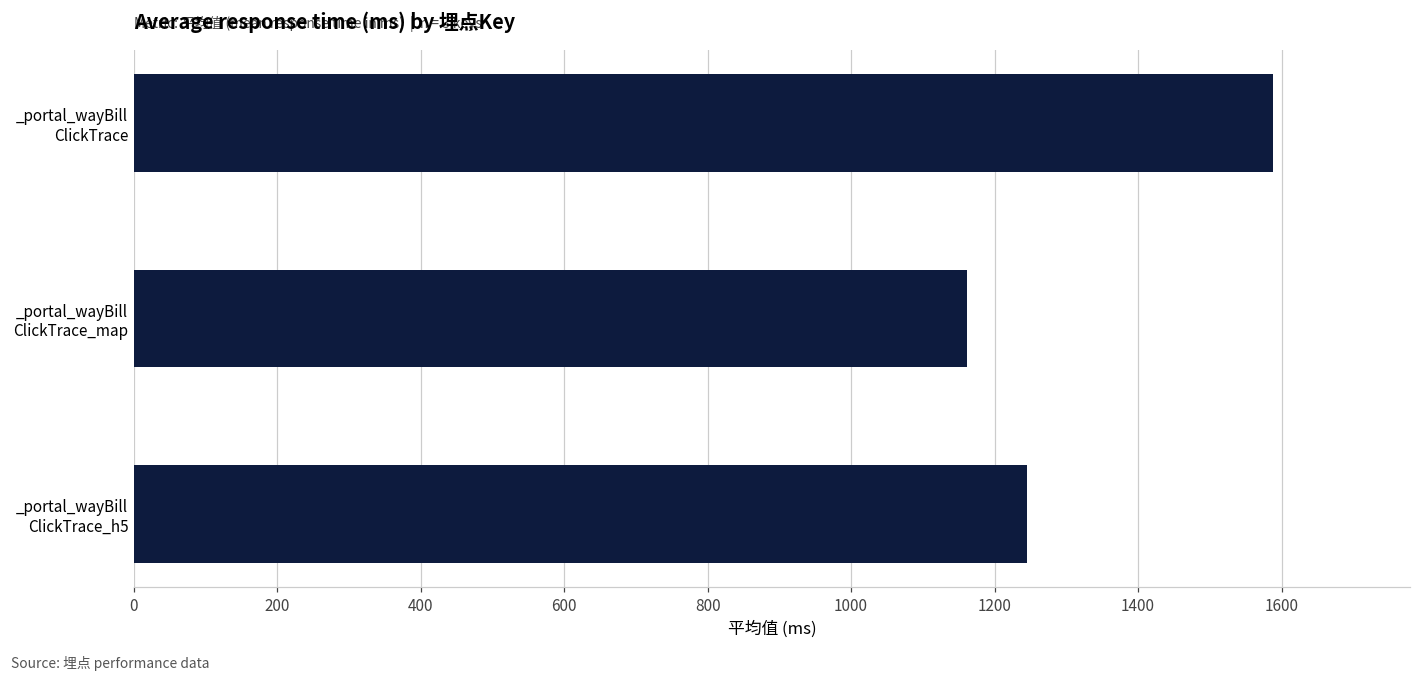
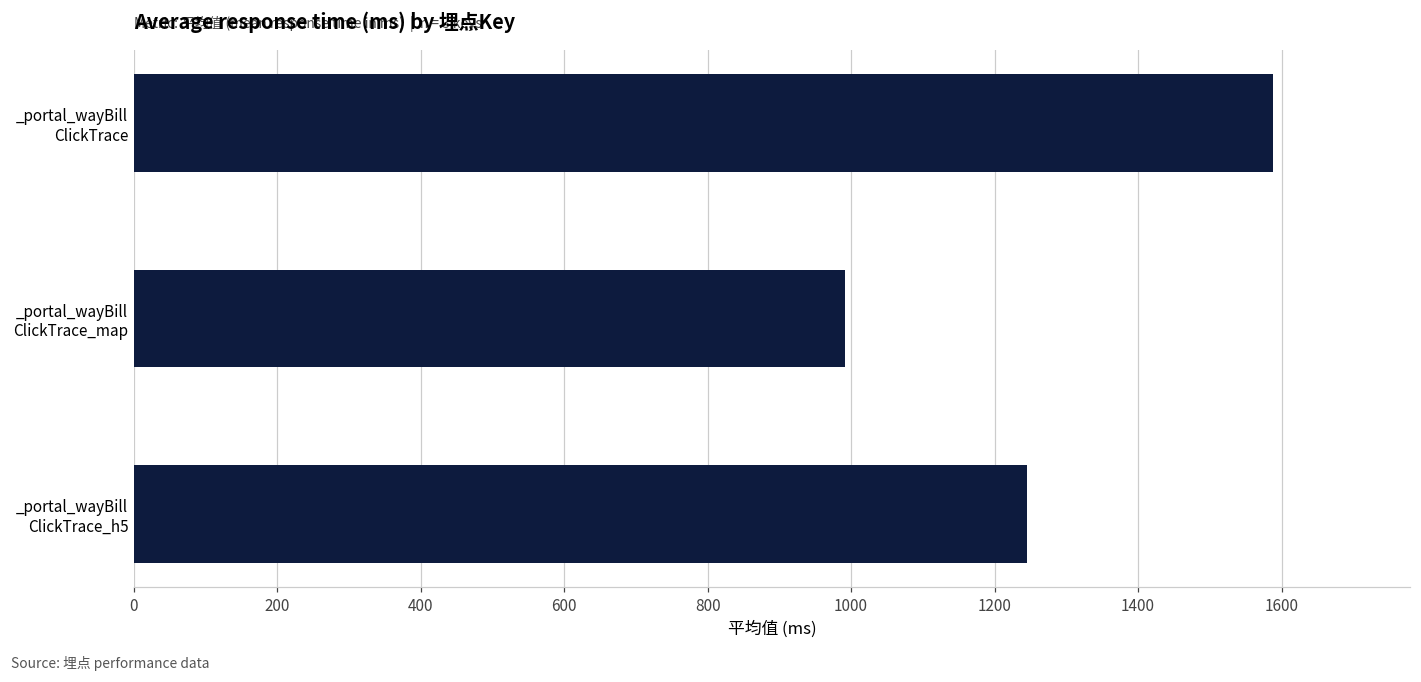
_portal_wayBill ClickTrace_map: 1160 -> 990
